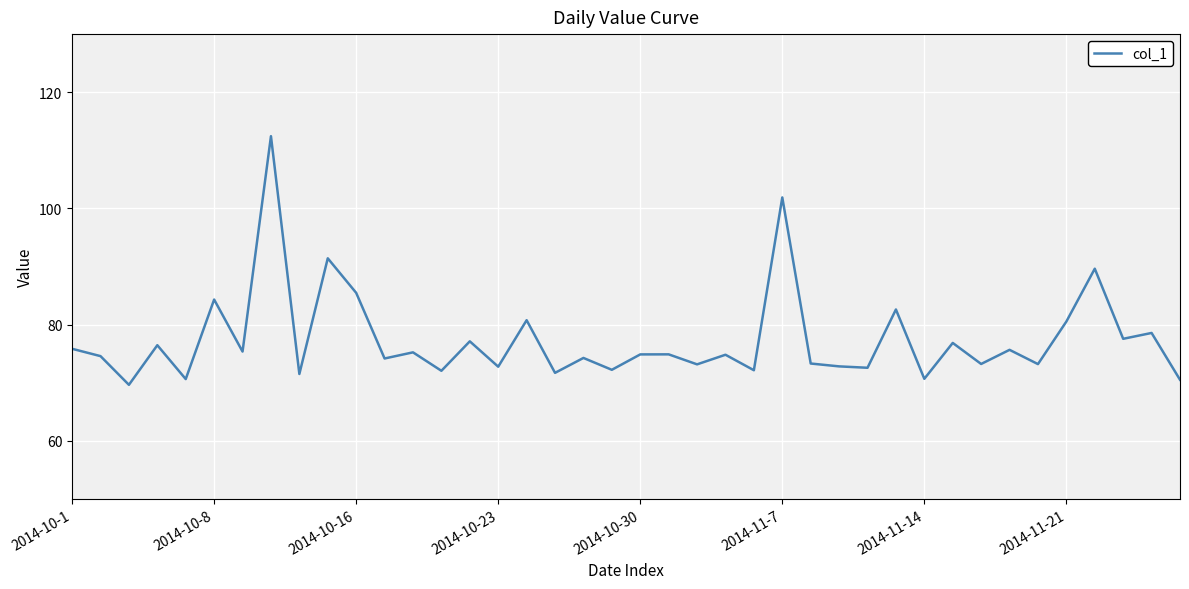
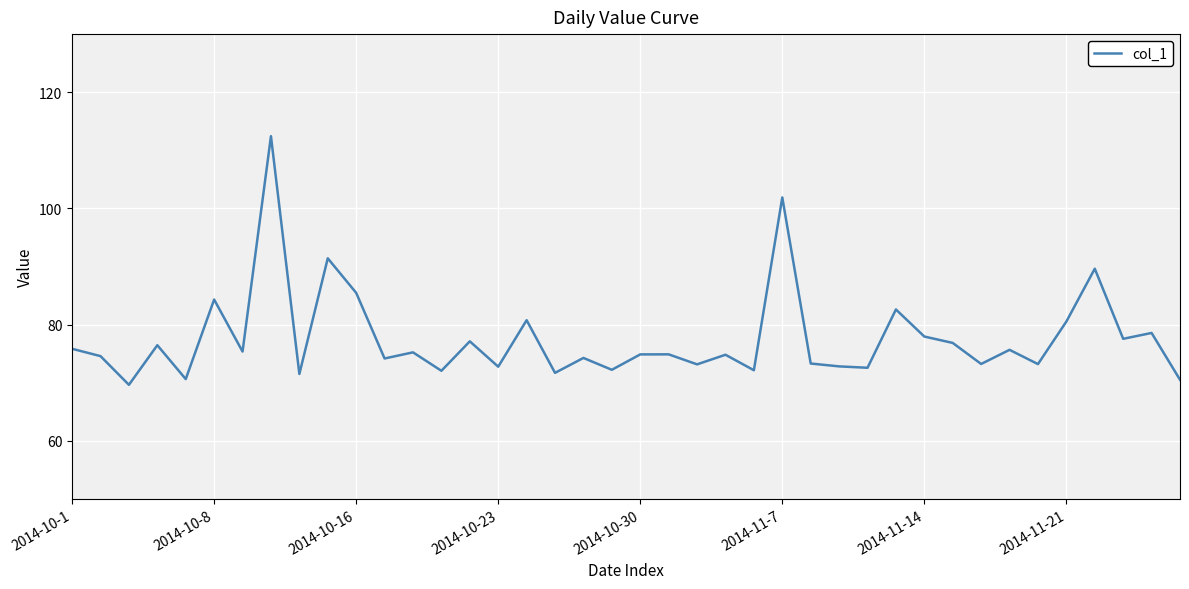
2014-11-14: 71 -> 78
